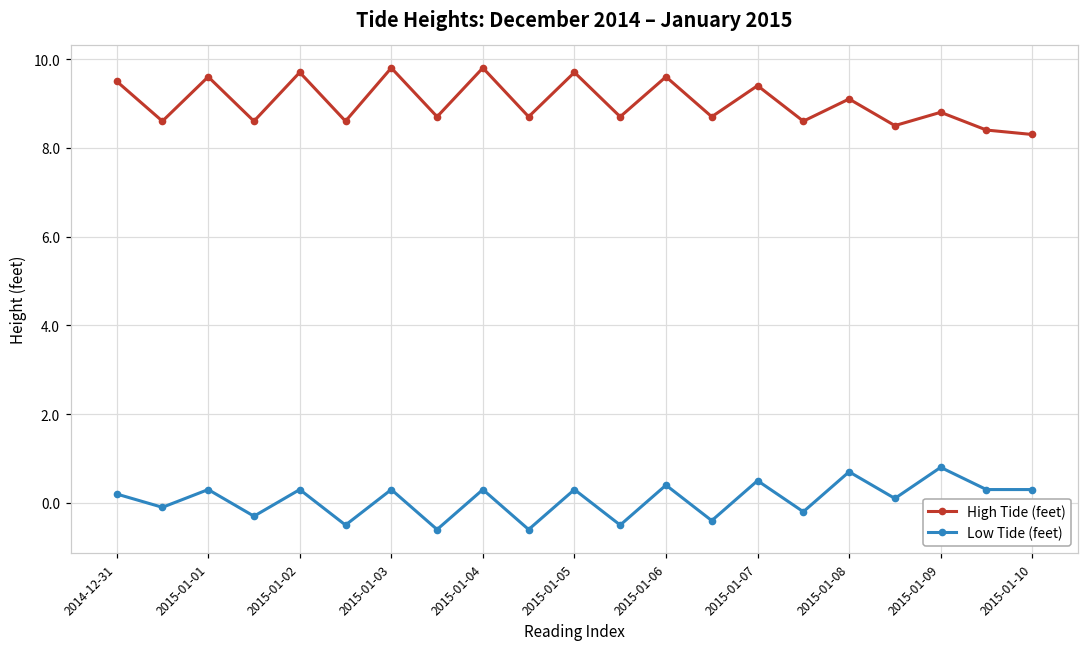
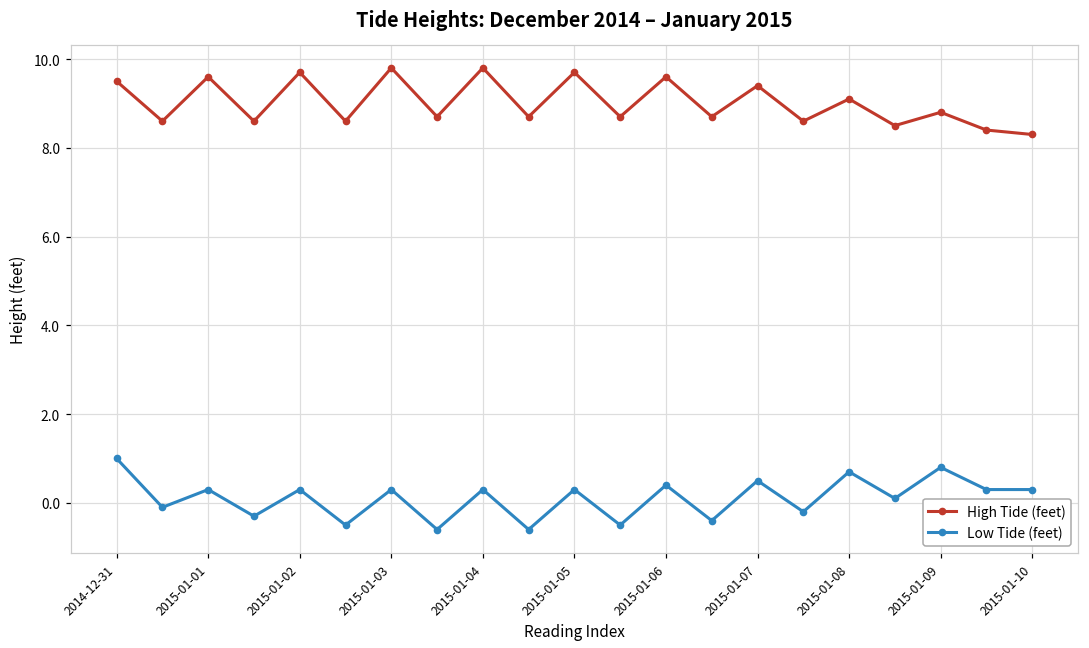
Low Tide (feet), 2014-12-31: 0.2 -> 1.0
